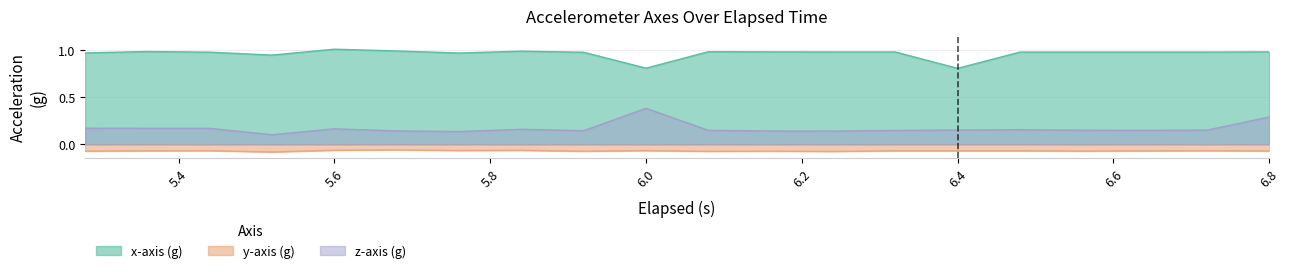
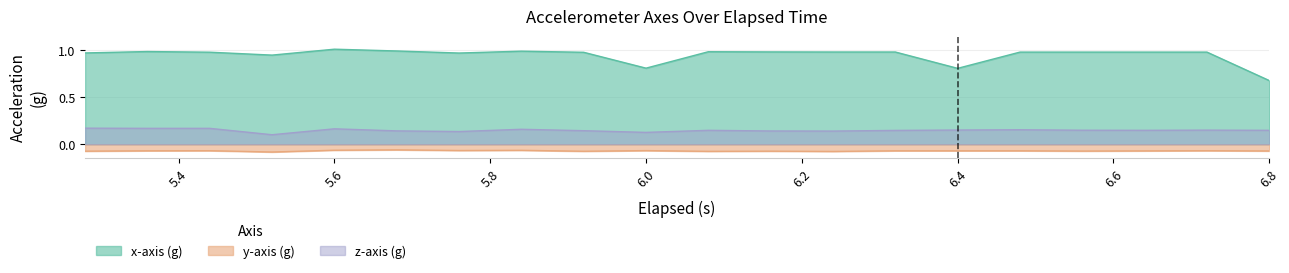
z-axis (g), 6.0: 0.4 -> 0.1
x-axis (g), 6.8: 1.0 -> 0.7
z-axis (g), 6.8: 0.3 -> 0.1
